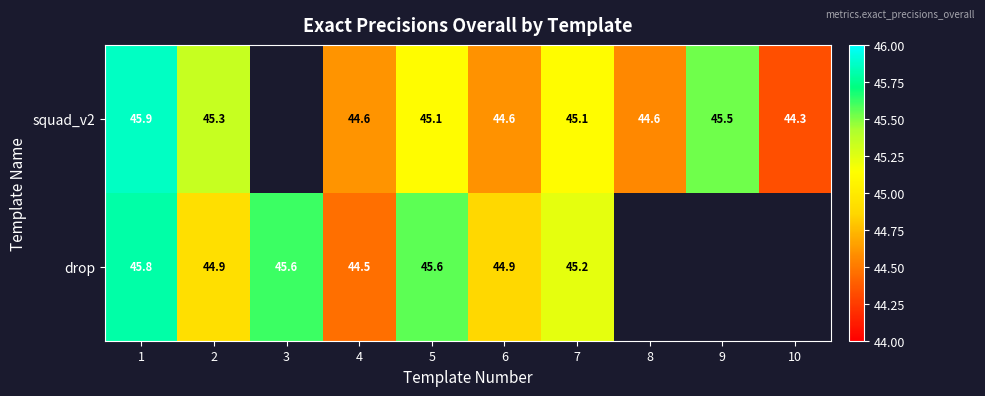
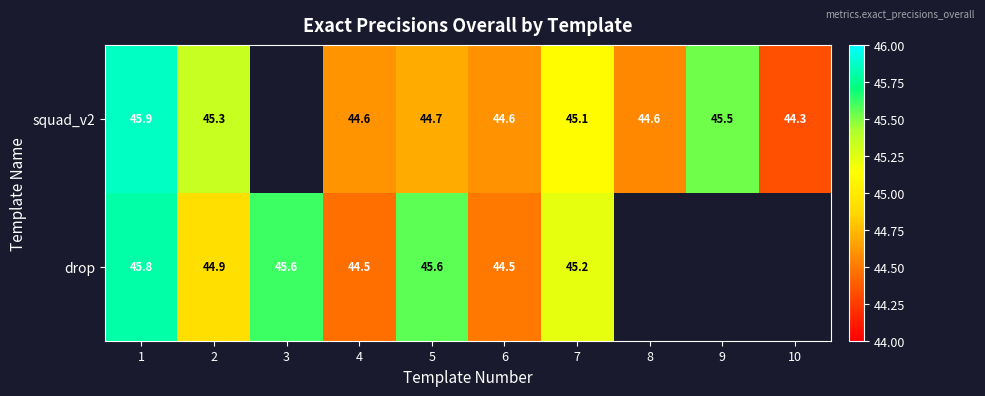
squad_v2, 5: 45.1 -> 44.7
drop, 6: 44.9 -> 44.5
